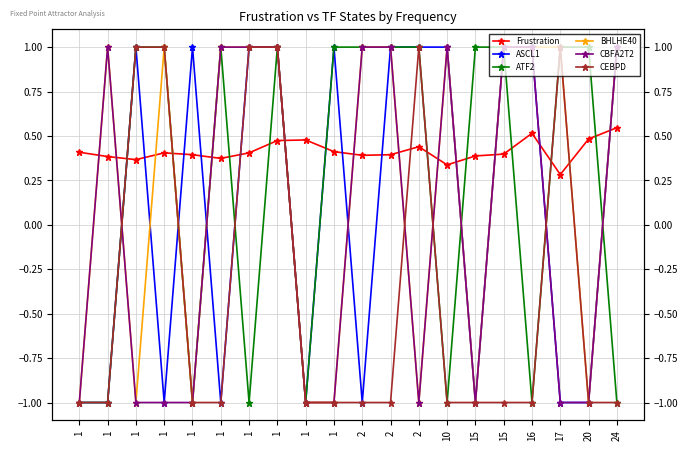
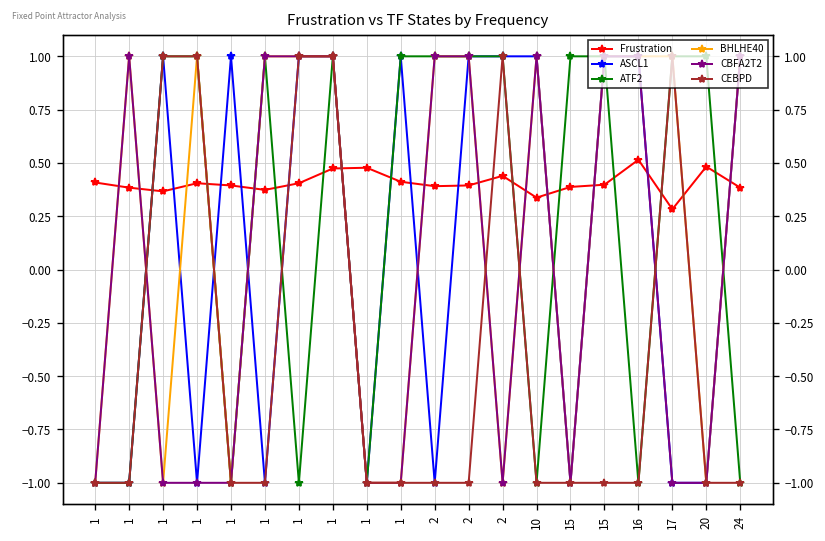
Frustration, 24: 0.55 -> 0.38
